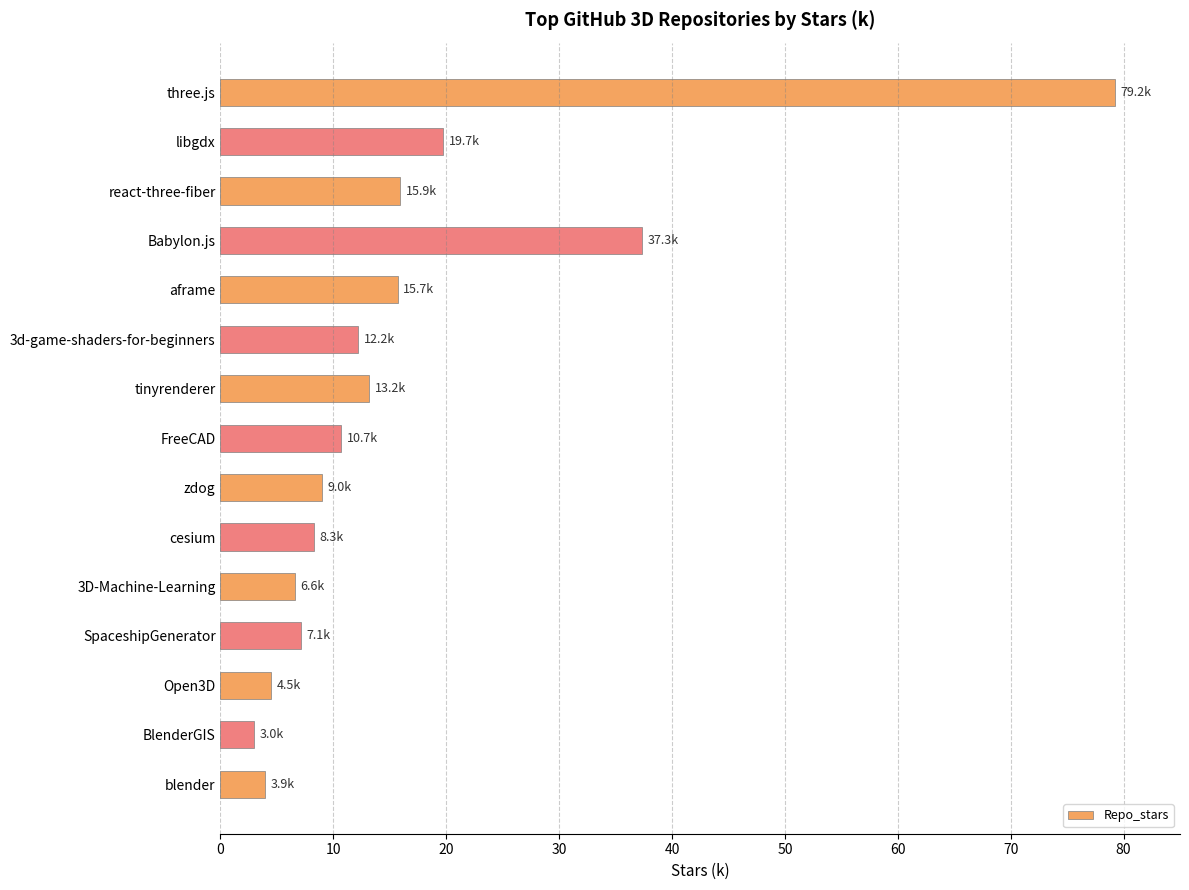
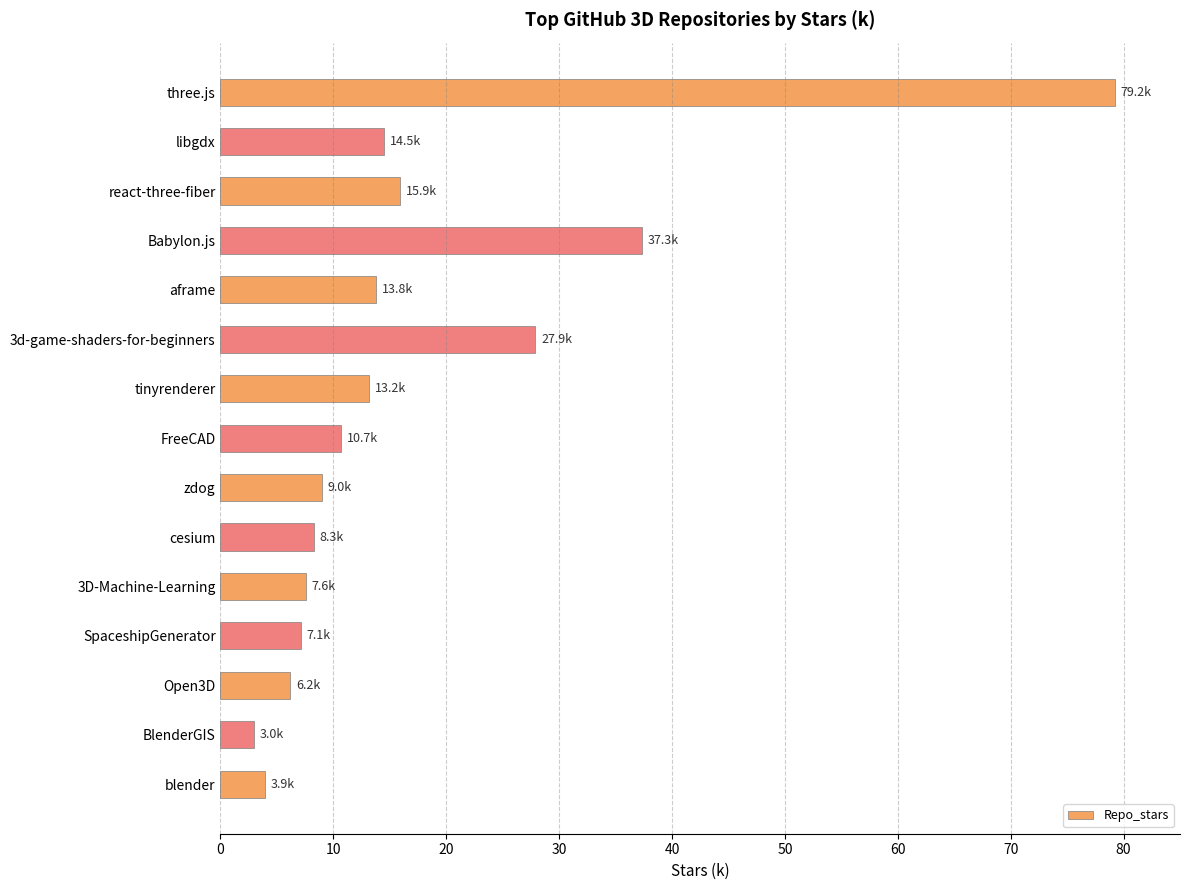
libgdx: 19.7k -> 14.5k
aframe: 15.7k -> 13.8k
3d-game-shaders-for-beginners: 12.2k -> 27.9k
3D-Machine-Learning: 6.6k -> 7.6k
Open3D: 4.5k -> 6.2k
